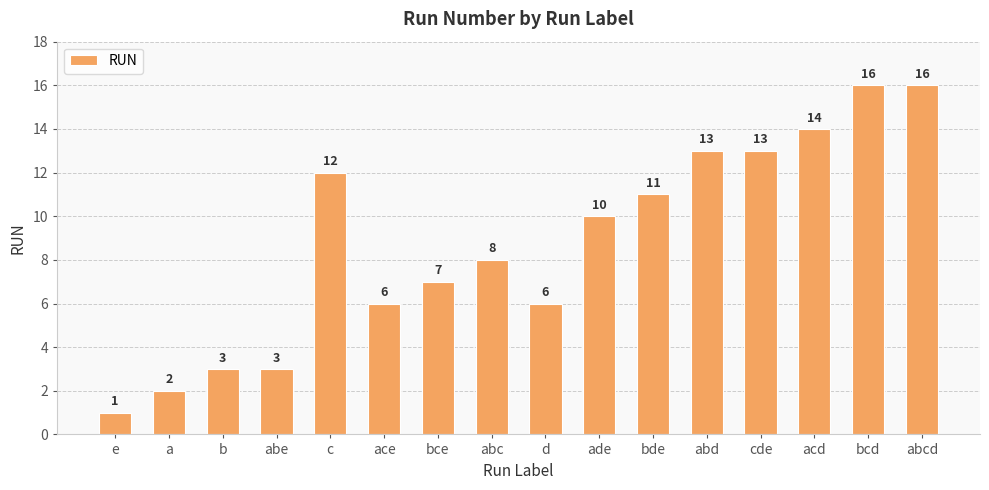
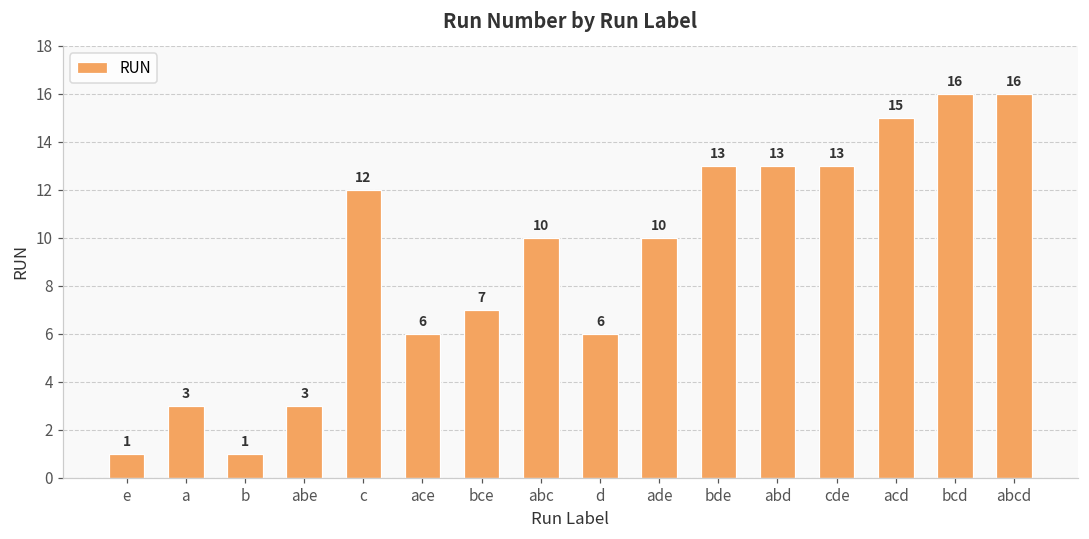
a: 2 -> 3
b: 3 -> 1
abc: 8 -> 10
bde: 11 -> 13
acd: 14 -> 15
